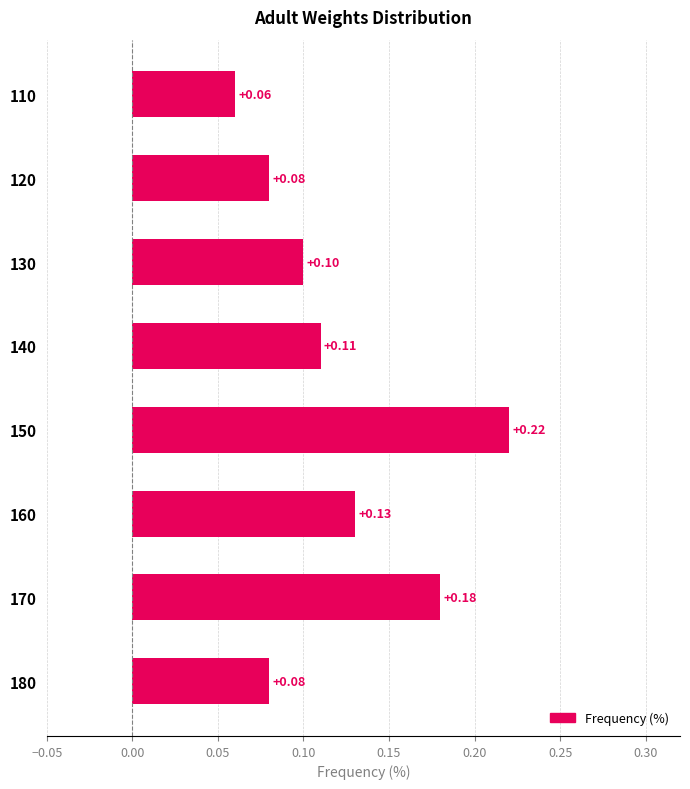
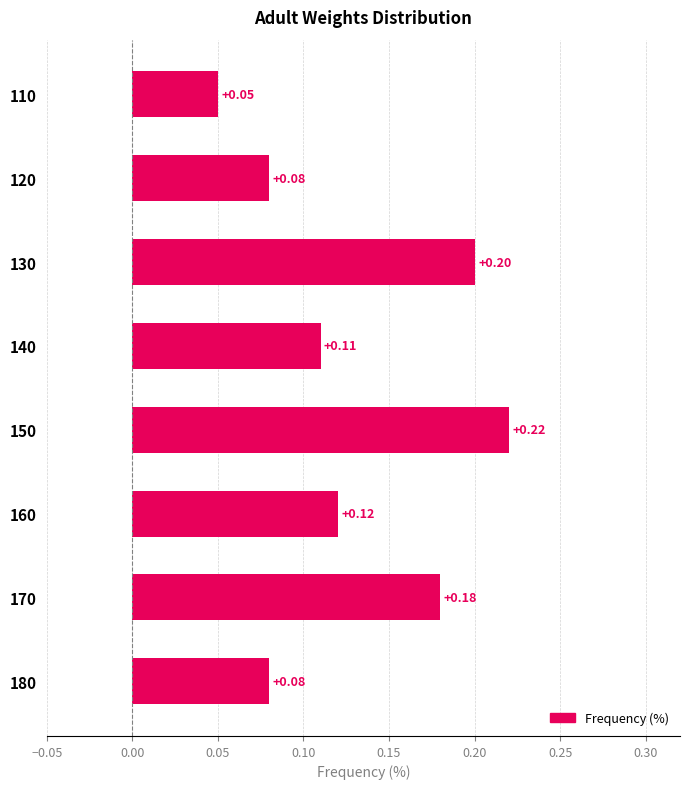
110: +0.06 -> +0.05
130: +0.10 -> +0.20
160: +0.13 -> +0.12
